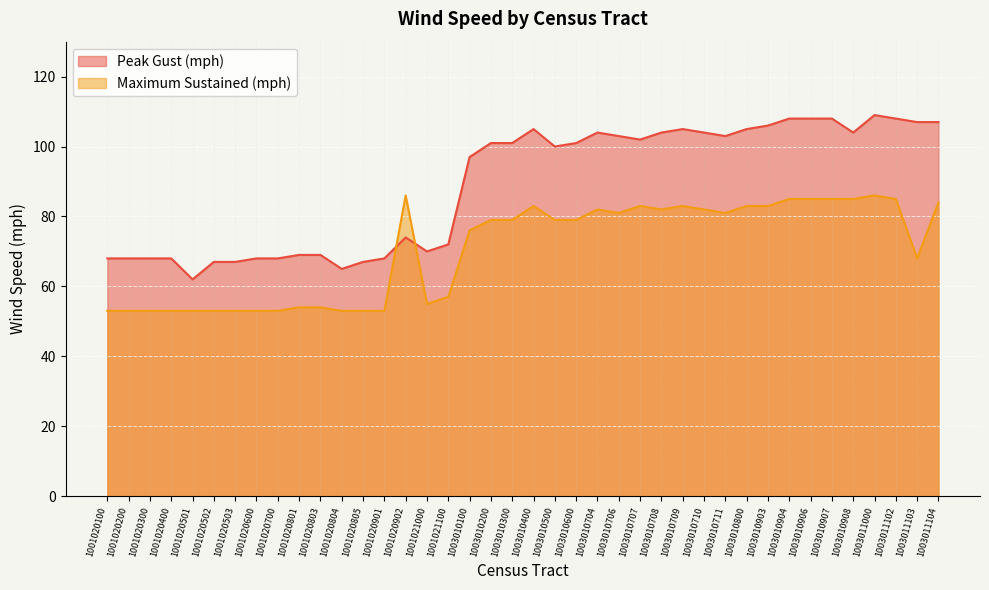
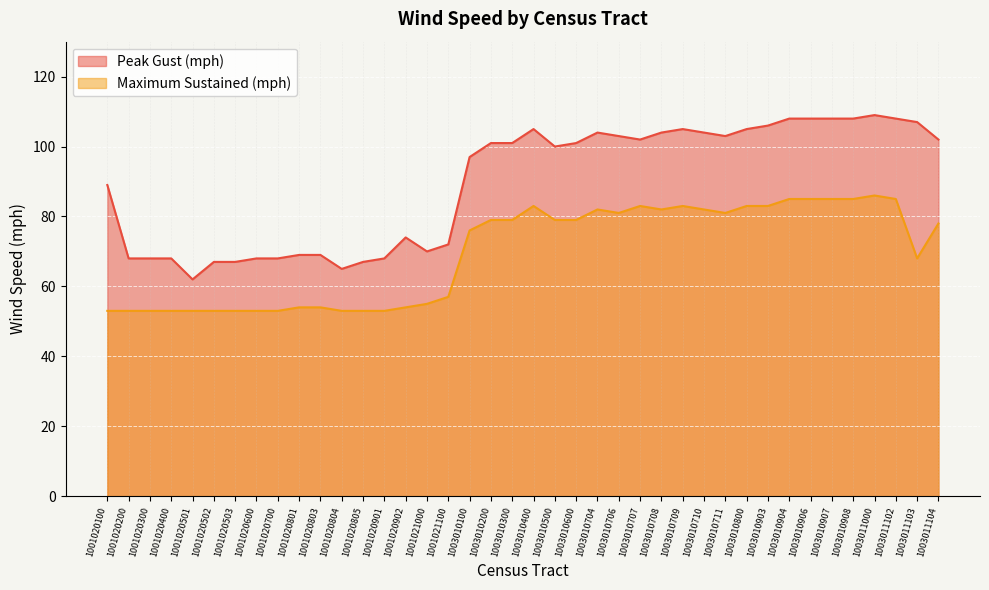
Peak Gust (mph), 1001020100: 68 -> 89
Maximum Sustained (mph), 1001020902: 86 -> 54
Peak Gust (mph), 1003010908: 104 -> 108
Peak Gust (mph), 1003011104: 107 -> 102
Maximum Sustained (mph), 1003011104: 84 -> 78
